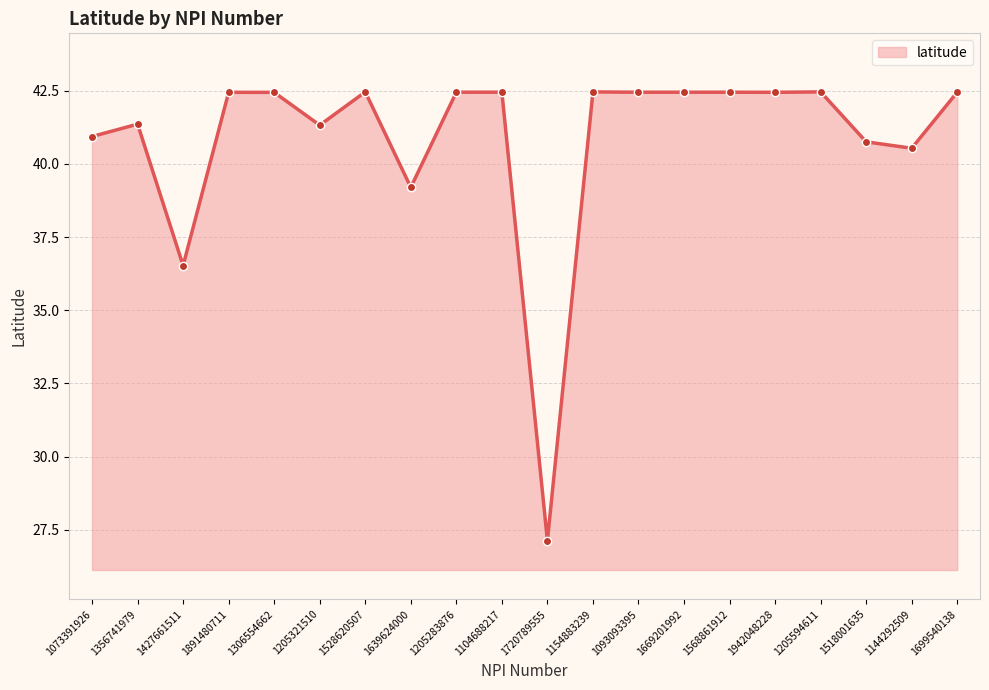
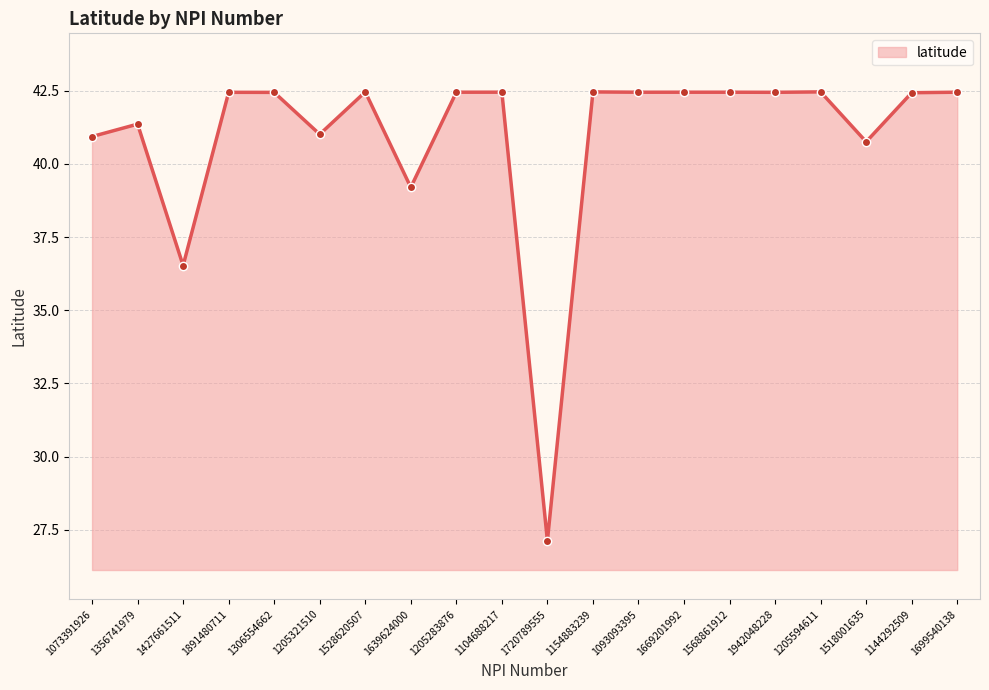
1205321510: 41.3 -> 41.0
1144292509: 40.5 -> 42.4
